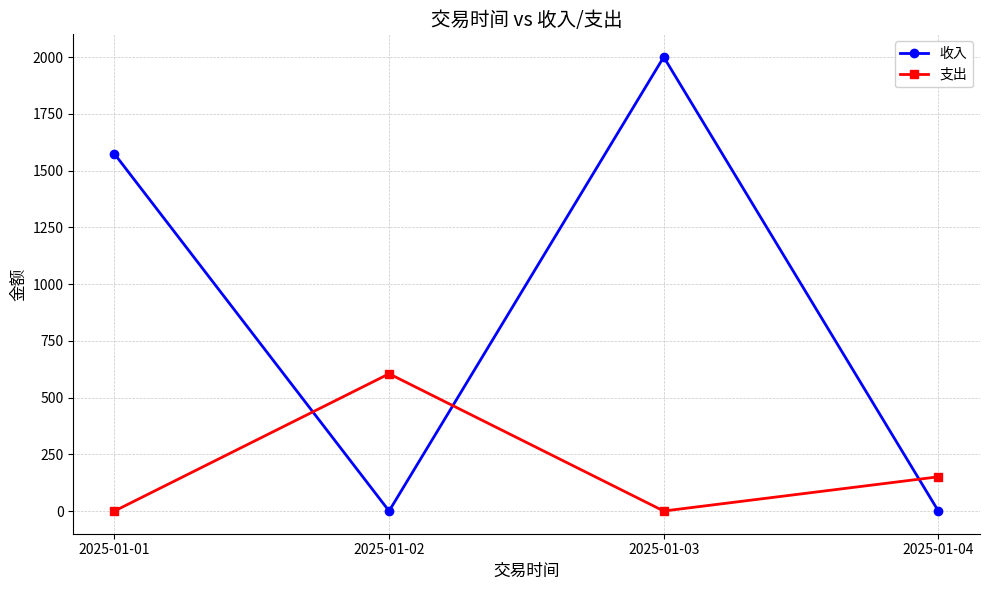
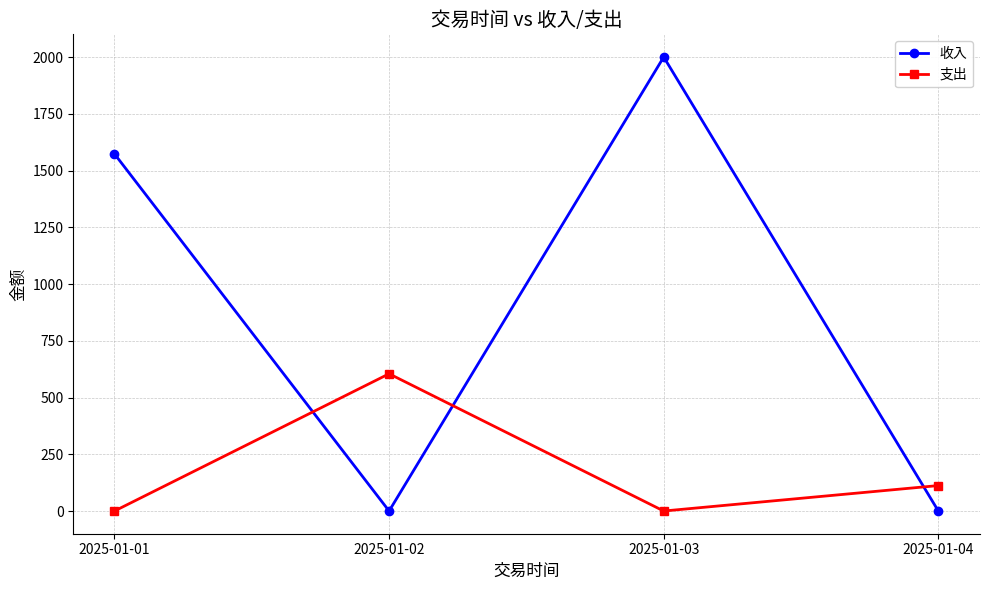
支出, 2025-01-04: 150 -> 110
